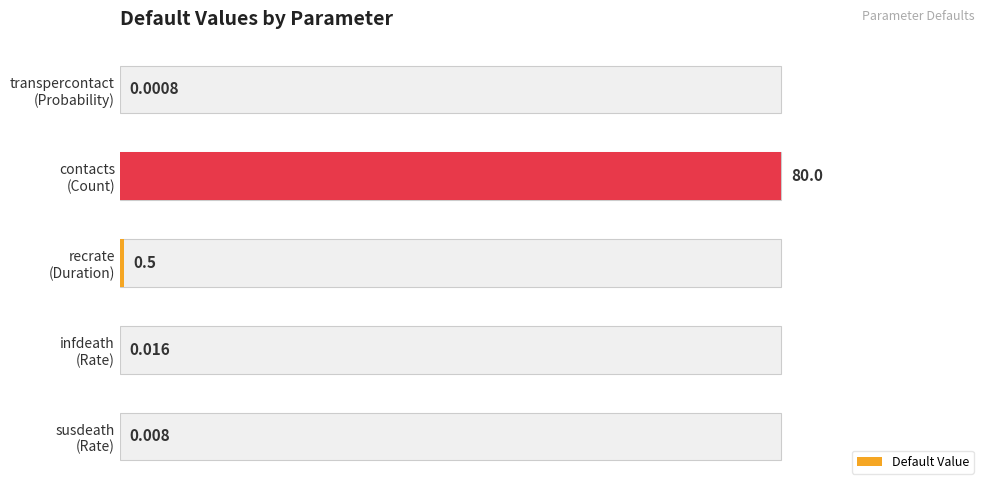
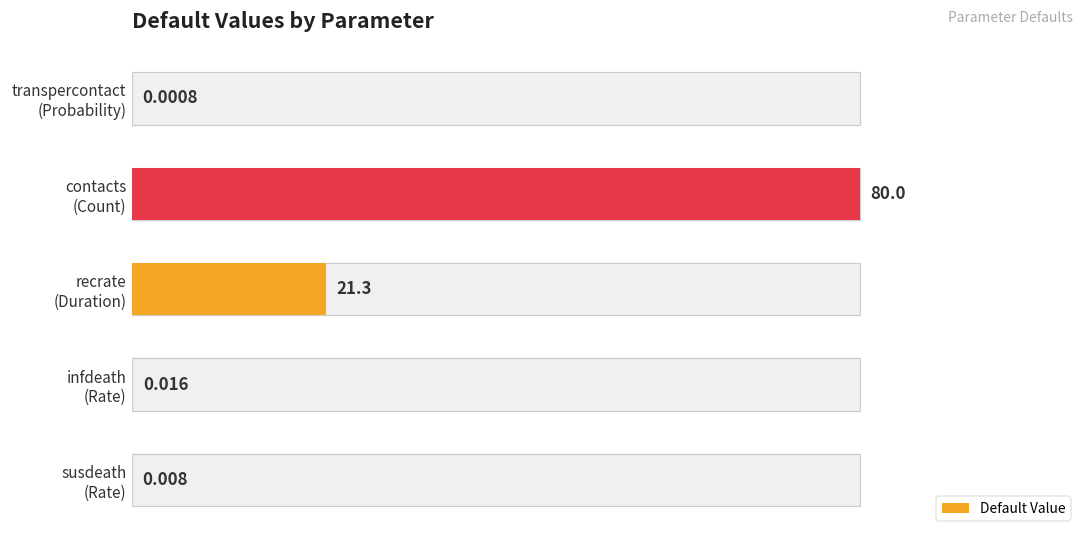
Default Value, recrate (Duration): 0.5 -> 21.3
